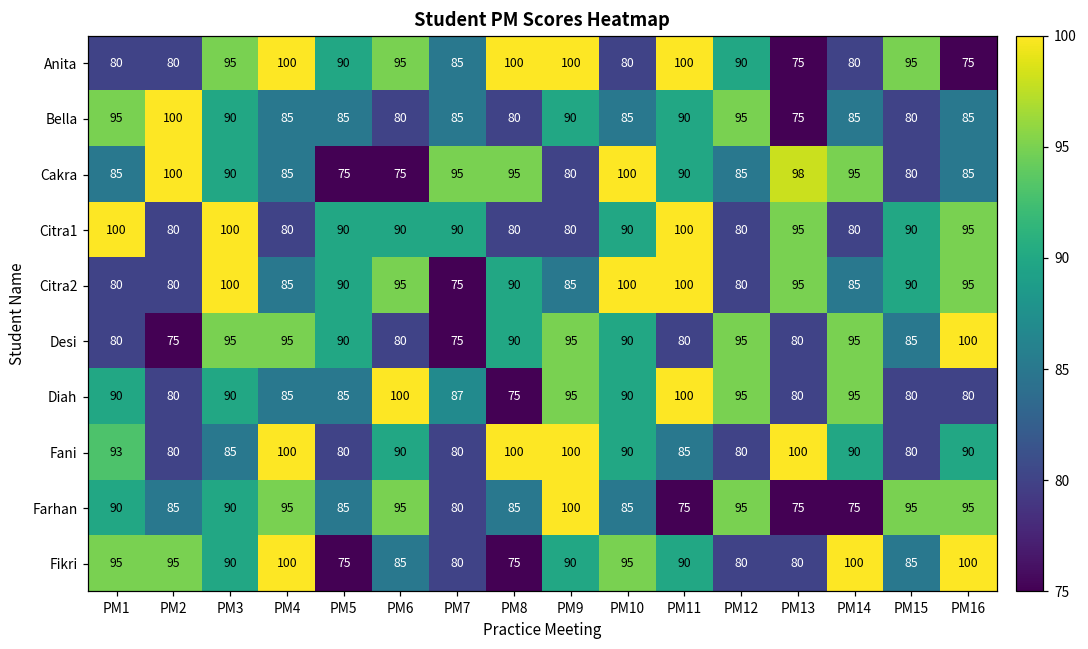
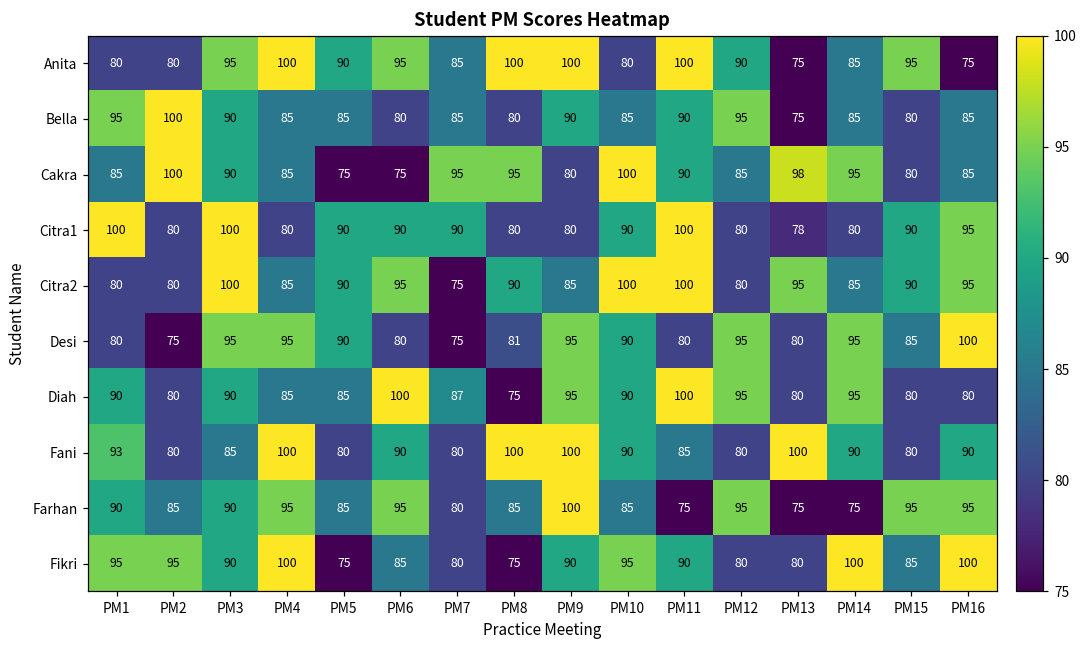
Anita, PM14: 80 -> 85
Citra1, PM13: 95 -> 78
Desi, PM8: 90 -> 81
